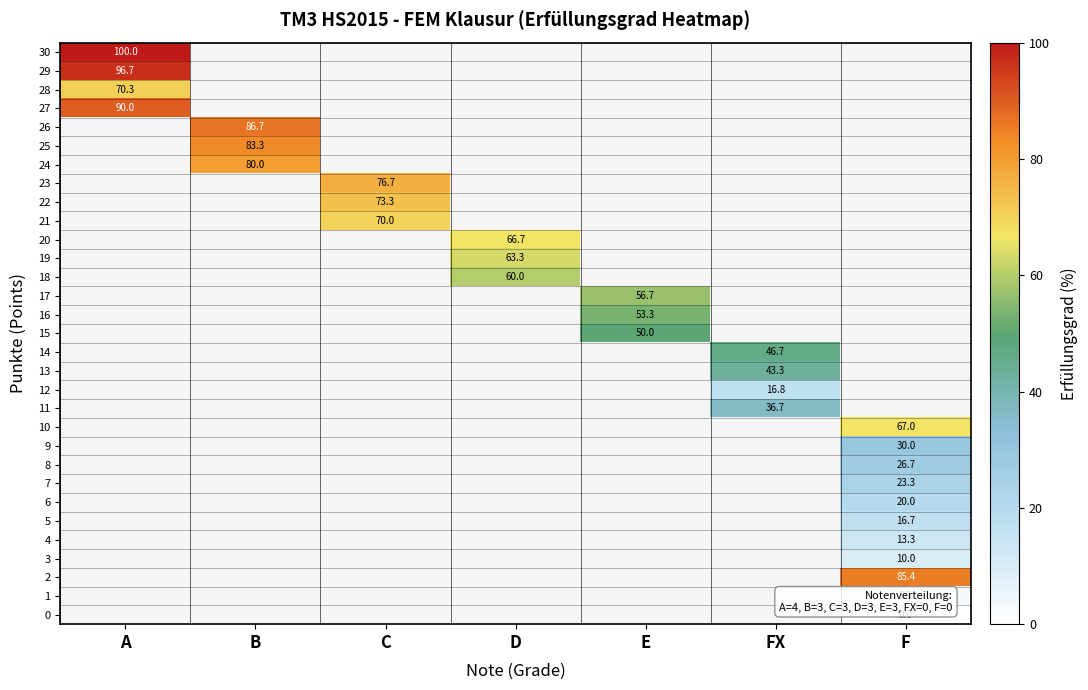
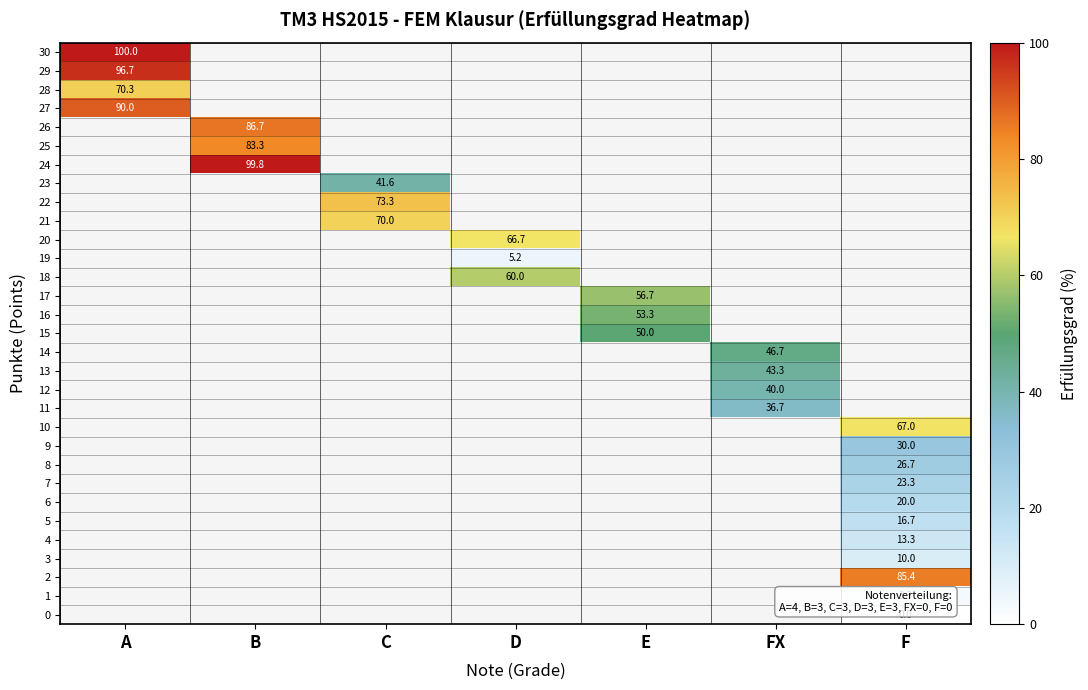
24, B: 80.0 -> 99.8
23, C: 76.7 -> 41.6
19, D: 63.3 -> 5.2
12, FX: 16.8 -> 40.0
